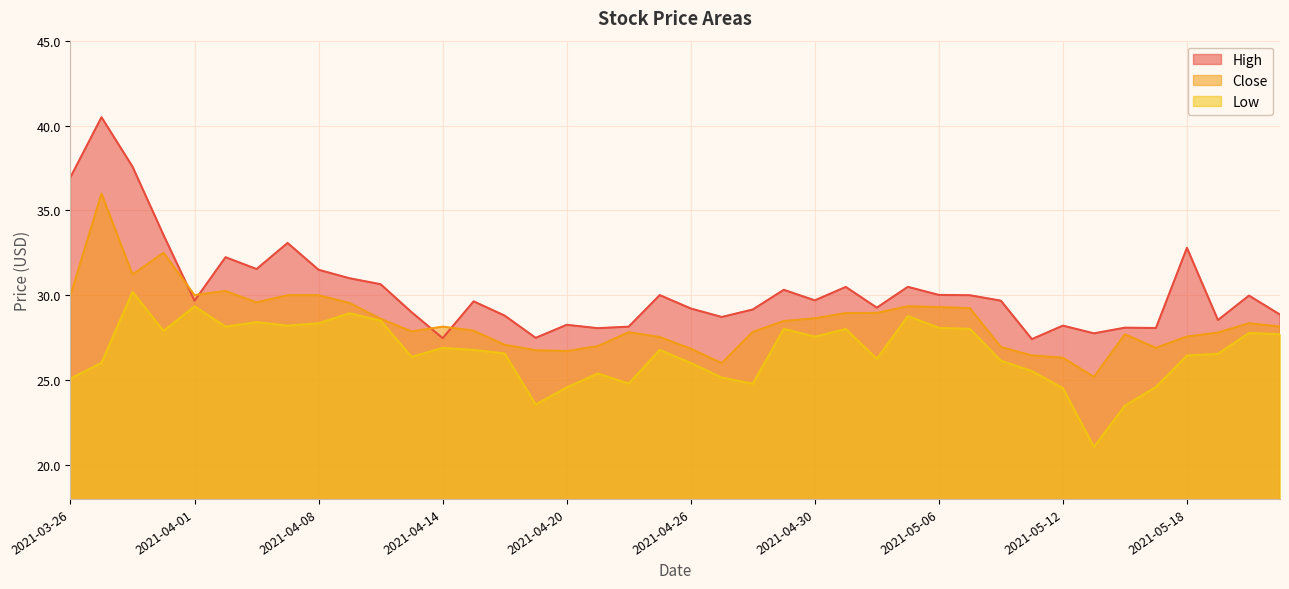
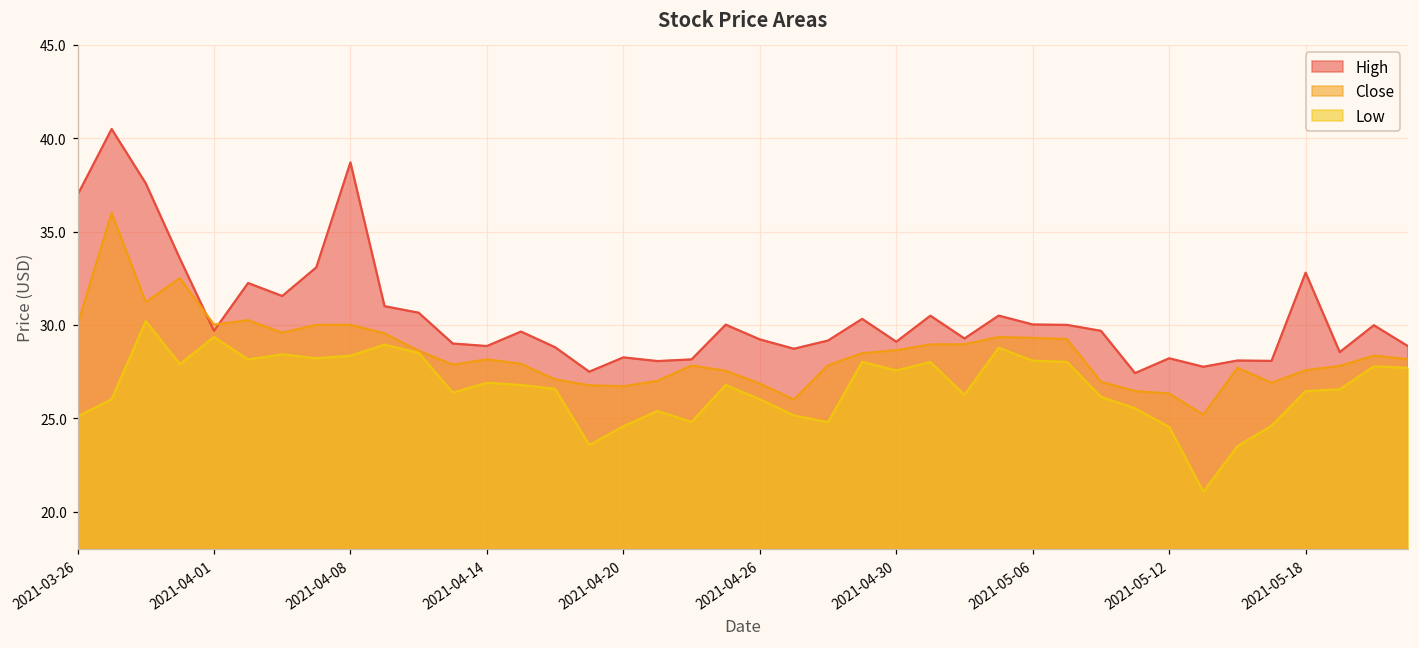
High, 2021-04-08: 31.5 -> 38.7
High, 2021-04-14: 27.5 -> 28.9
High, 2021-04-30: 29.7 -> 29.1
